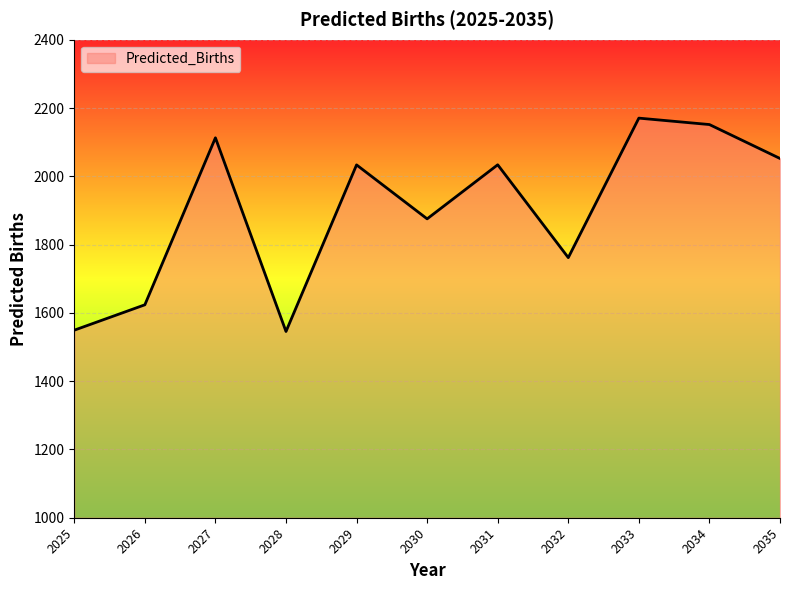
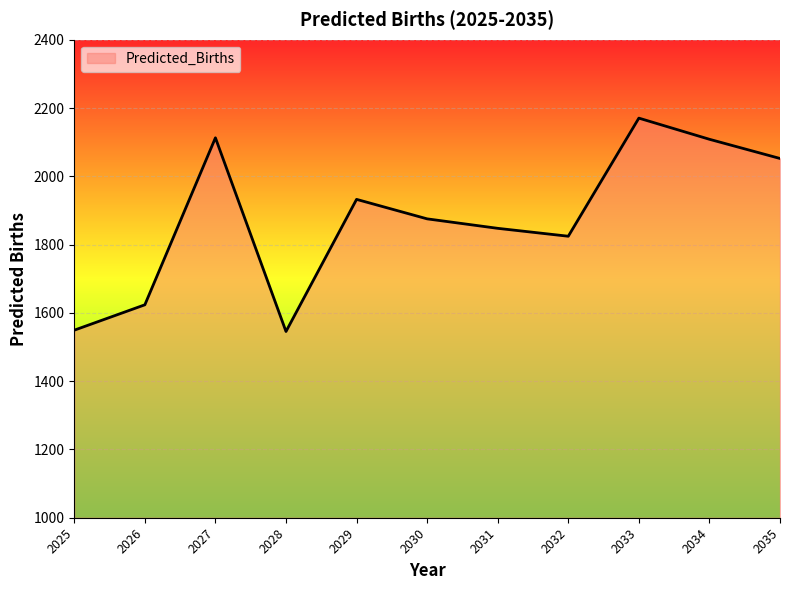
2029: 2030 -> 1930
2031: 2030 -> 1850
2032: 1760 -> 1820
2034: 2150 -> 2110
